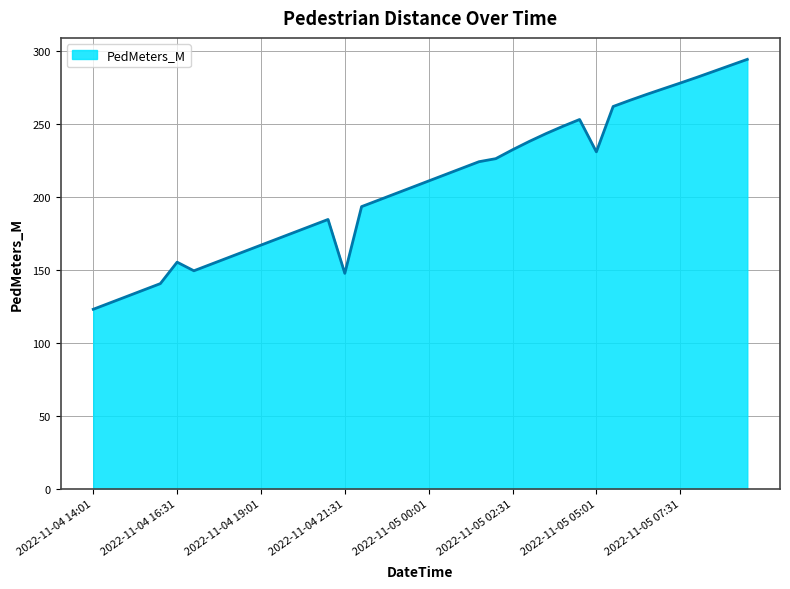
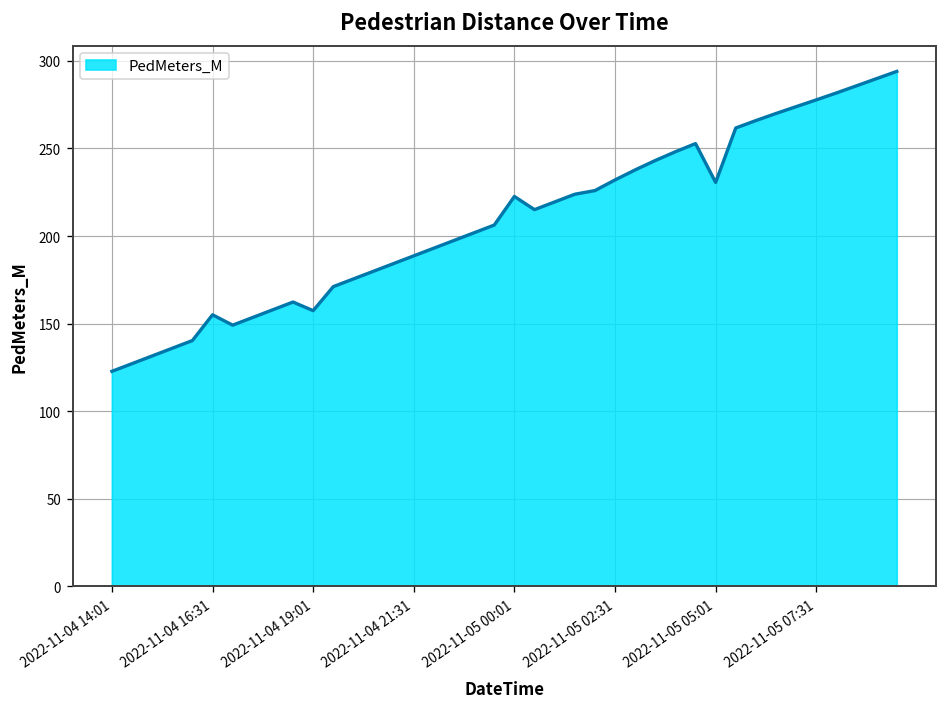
2022-11-04 19:01: 167 -> 157
2022-11-04 21:31: 147 -> 189
2022-11-05 00:01: 211 -> 223
